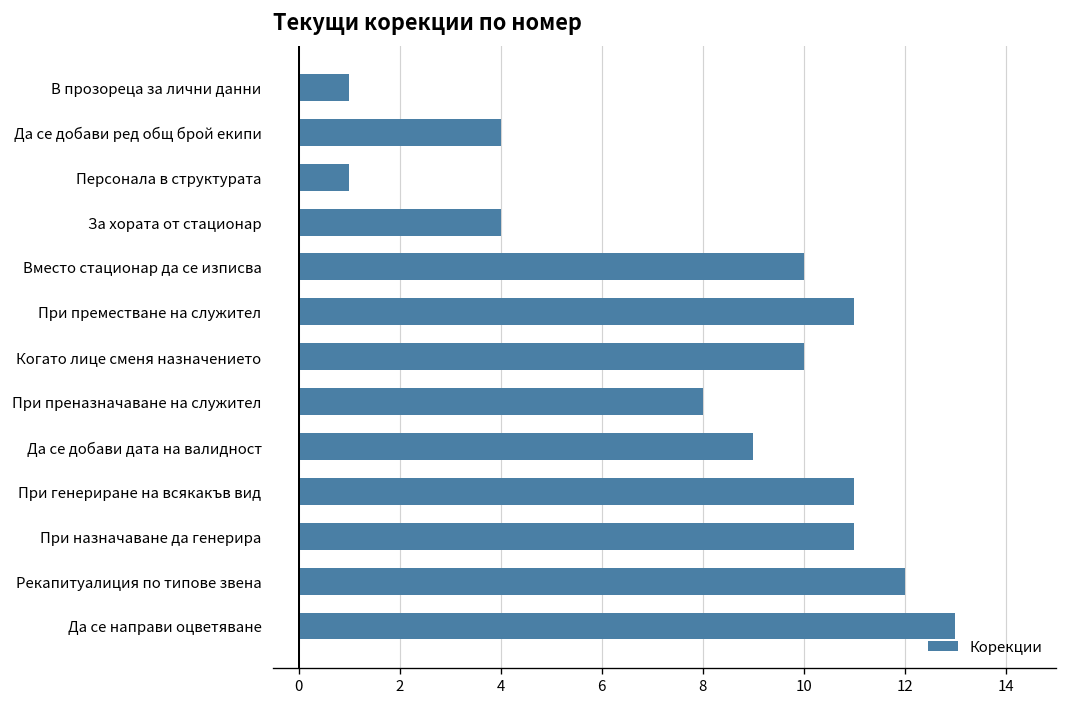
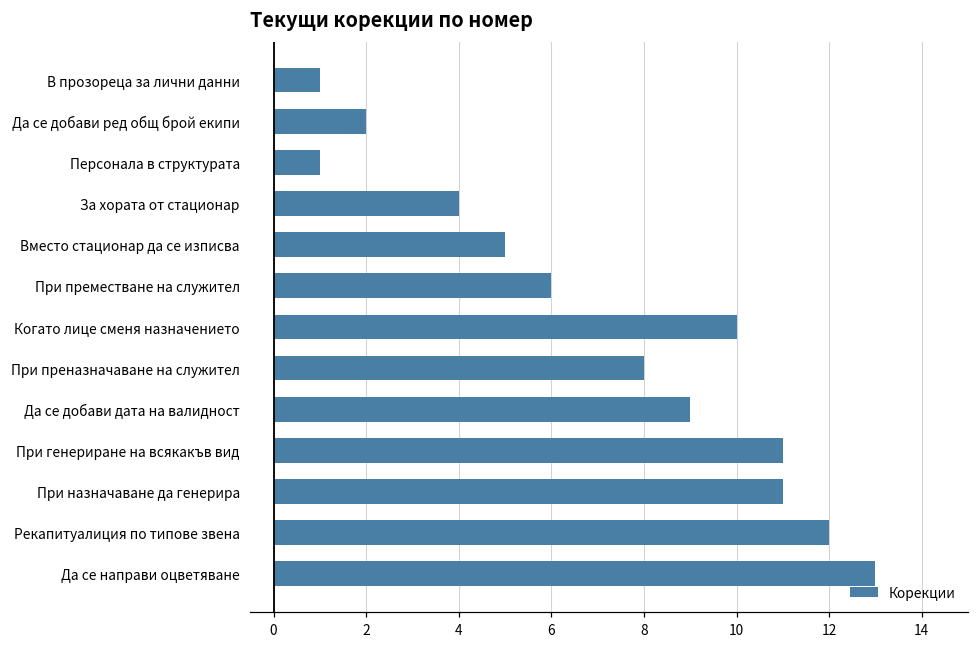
Да се добави ред общ брой екипи: 4 -> 2
Вместо стационар да се изписва: 10 -> 5
При преместване на служител: 11 -> 6
